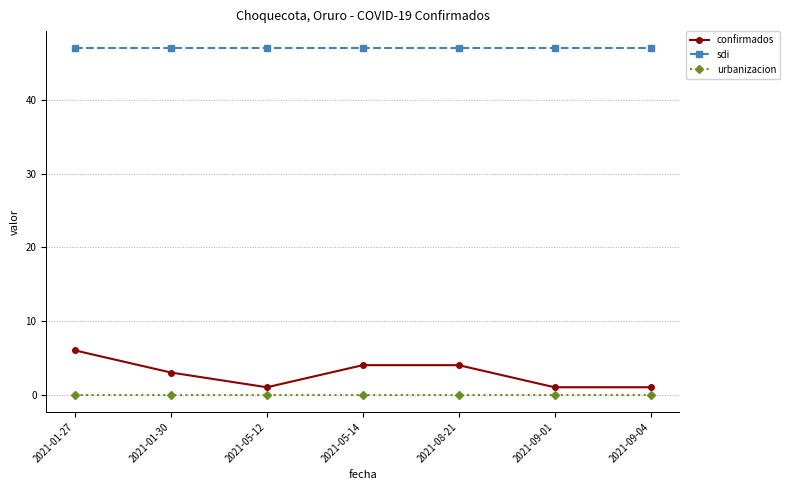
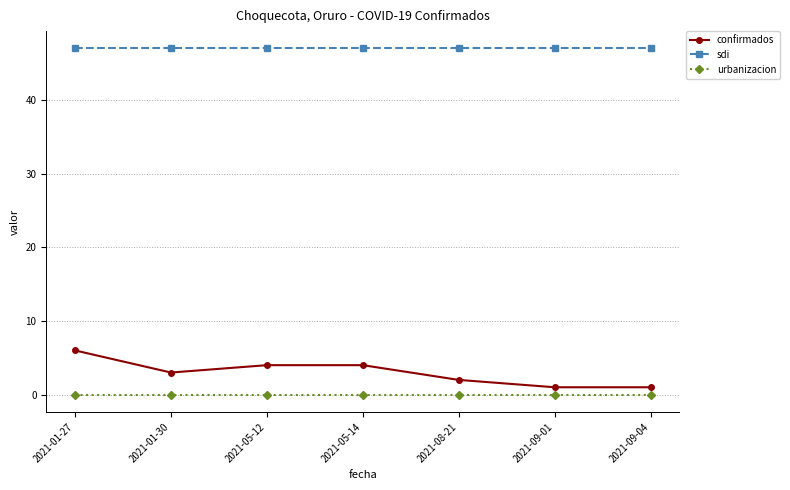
confirmados, 2021-05-12: 1 -> 4
confirmados, 2021-08-21: 4 -> 2
